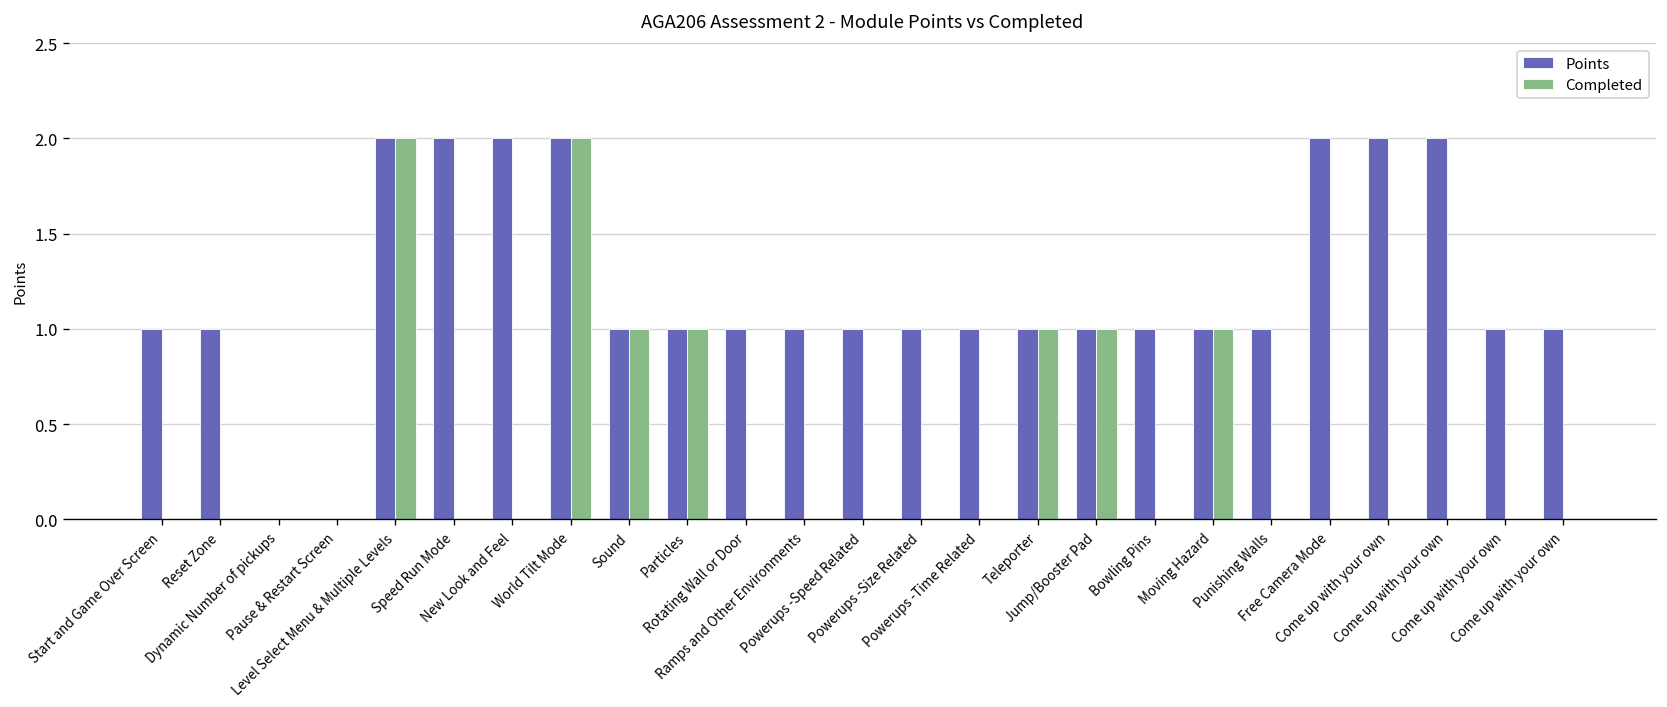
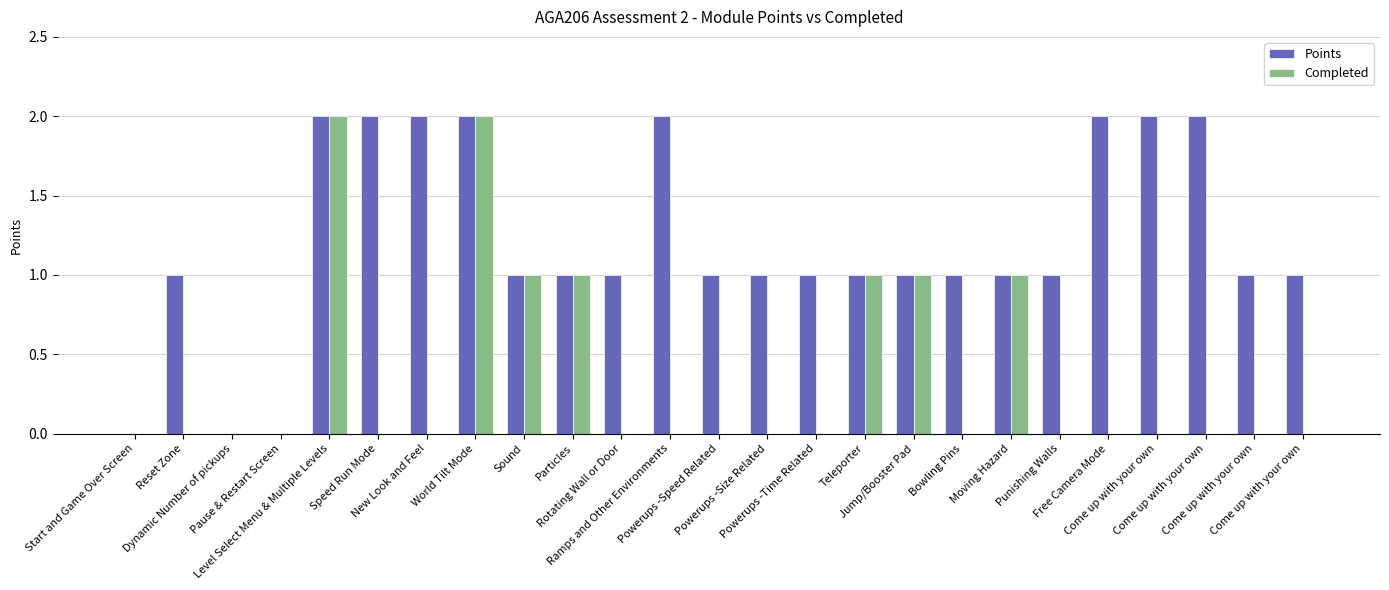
Points, Start and Game Over Screen: 1 -> 0
Points, Ramps and Other Environments: 1 -> 2
